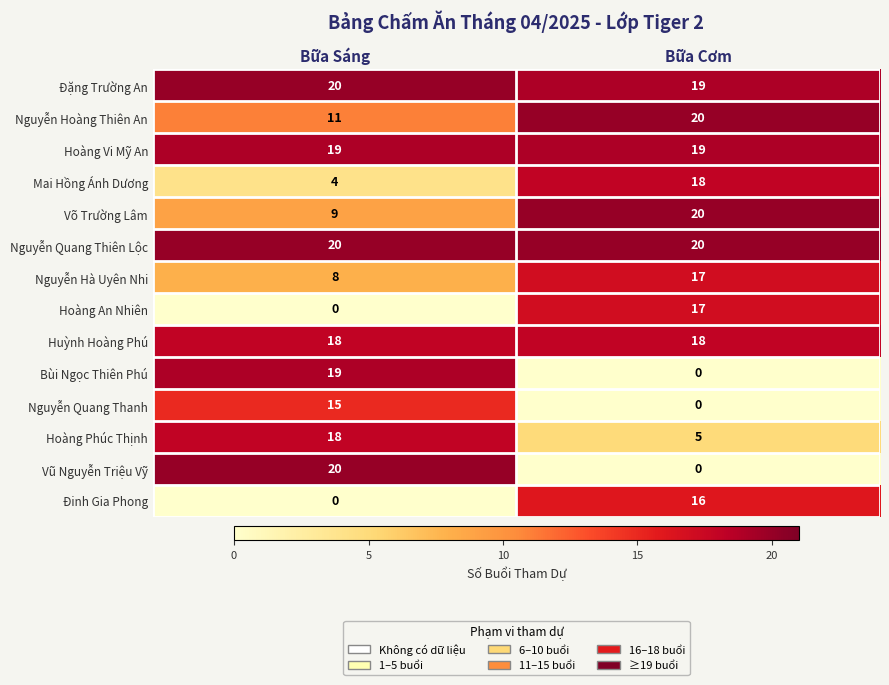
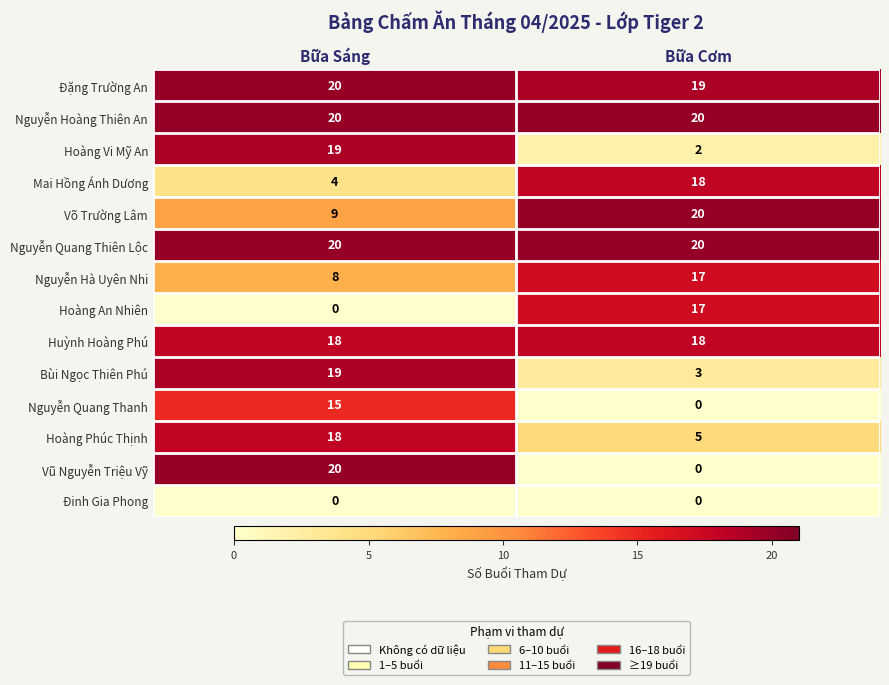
Nguyễn Hoàng Thiên An, Bữa Sáng: 11 -> 20
Hoàng Vi Mỹ An, Bữa Cơm: 19 -> 2
Bùi Ngọc Thiên Phú, Bữa Cơm: 0 -> 3
Đinh Gia Phong, Bữa Cơm: 16 -> 0
